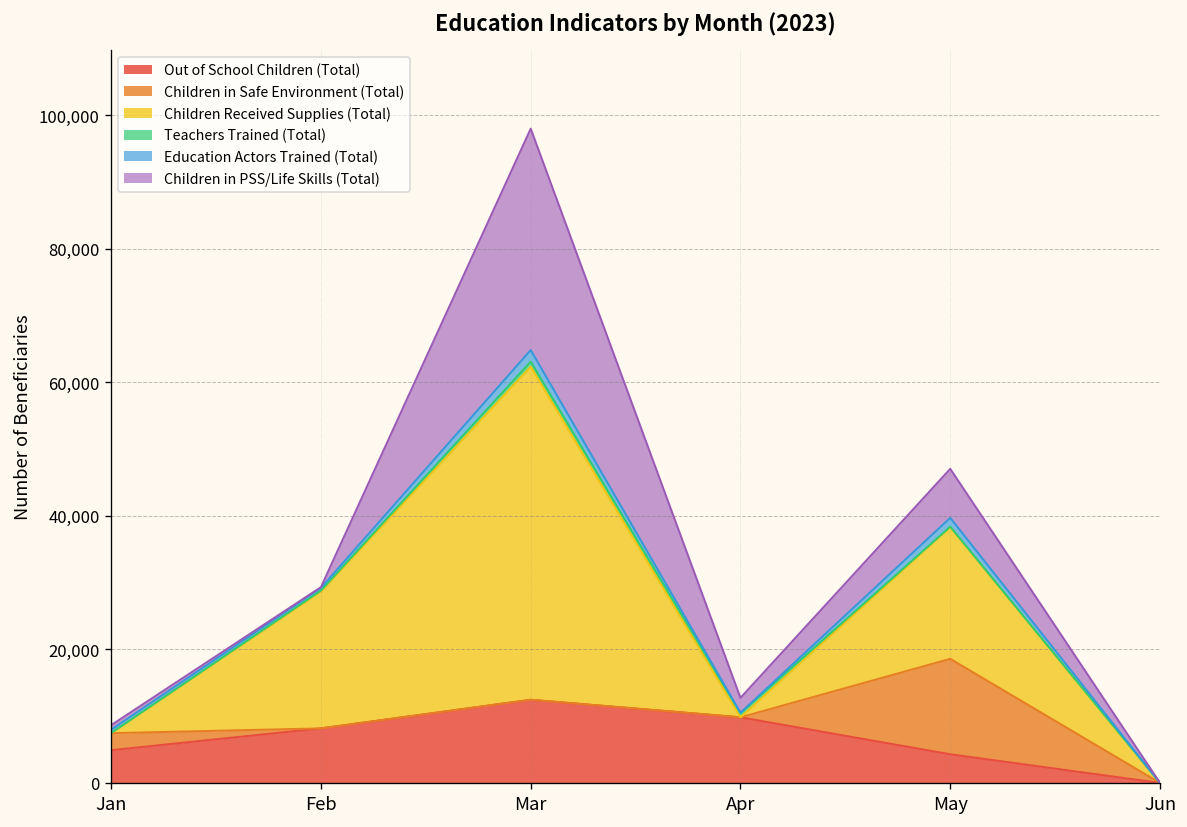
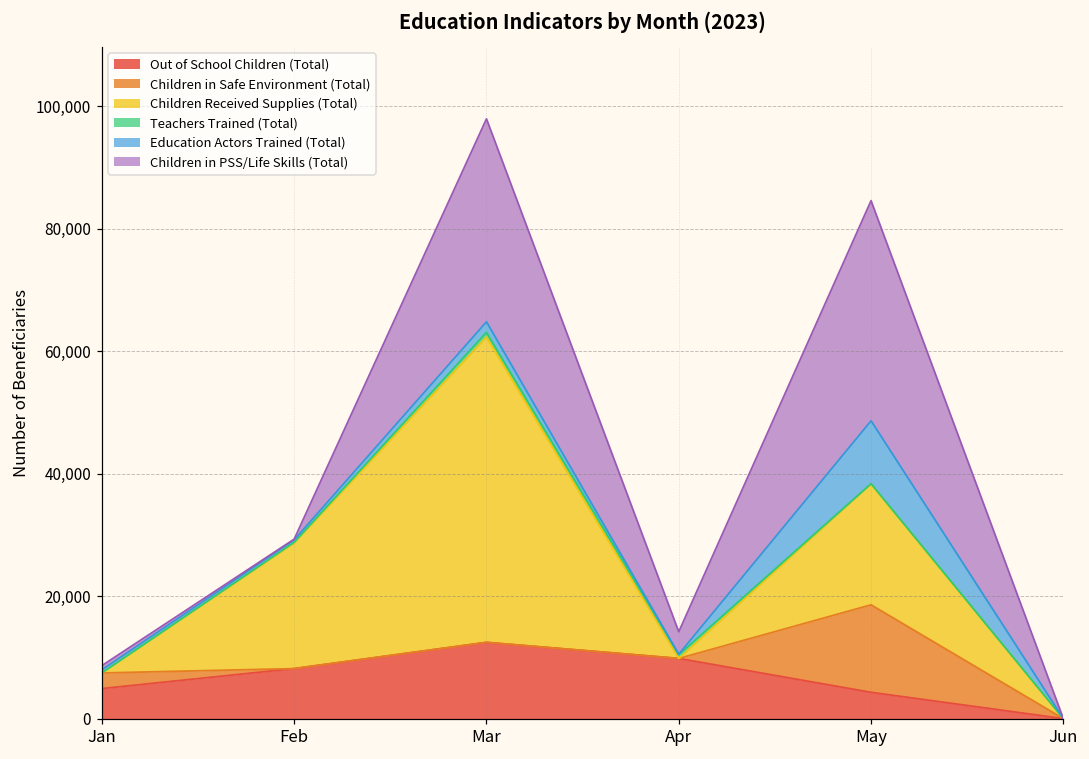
Children in PSS/Life Skills (Total), Apr: 2,000 -> 4,000
Education Actors Trained (Total), May: 1,000 -> 10,000
Children in PSS/Life Skills (Total), May: 7,000 -> 36,000
